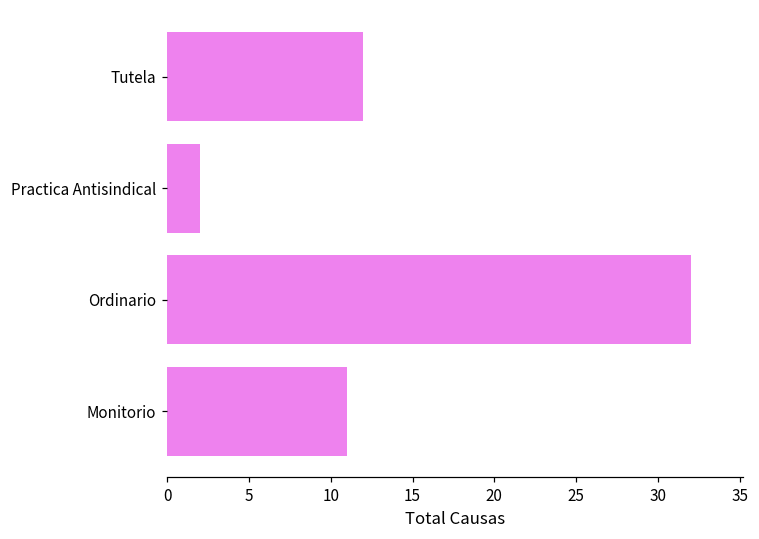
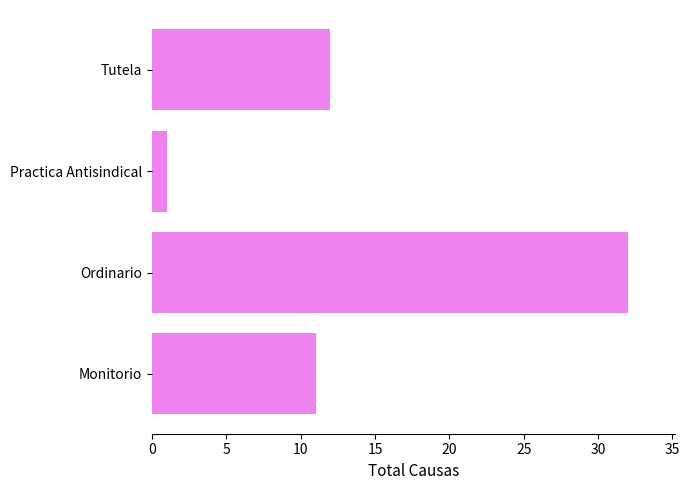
Practica Antisindical: 2 -> 1
